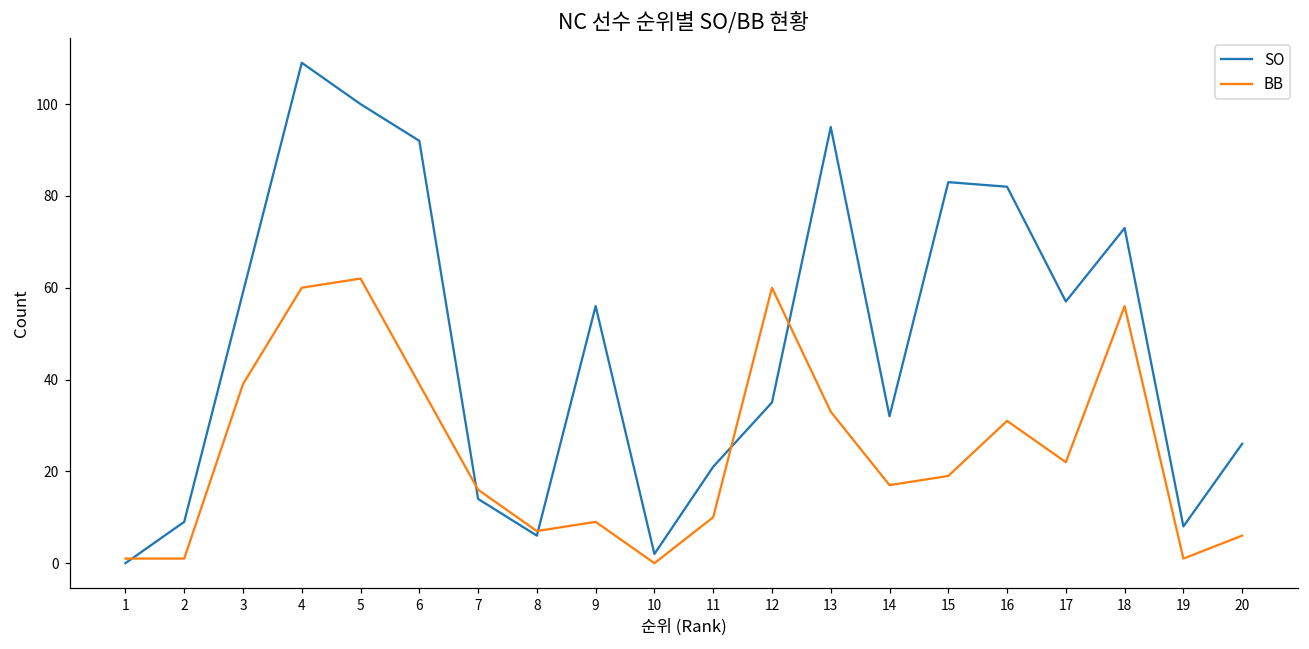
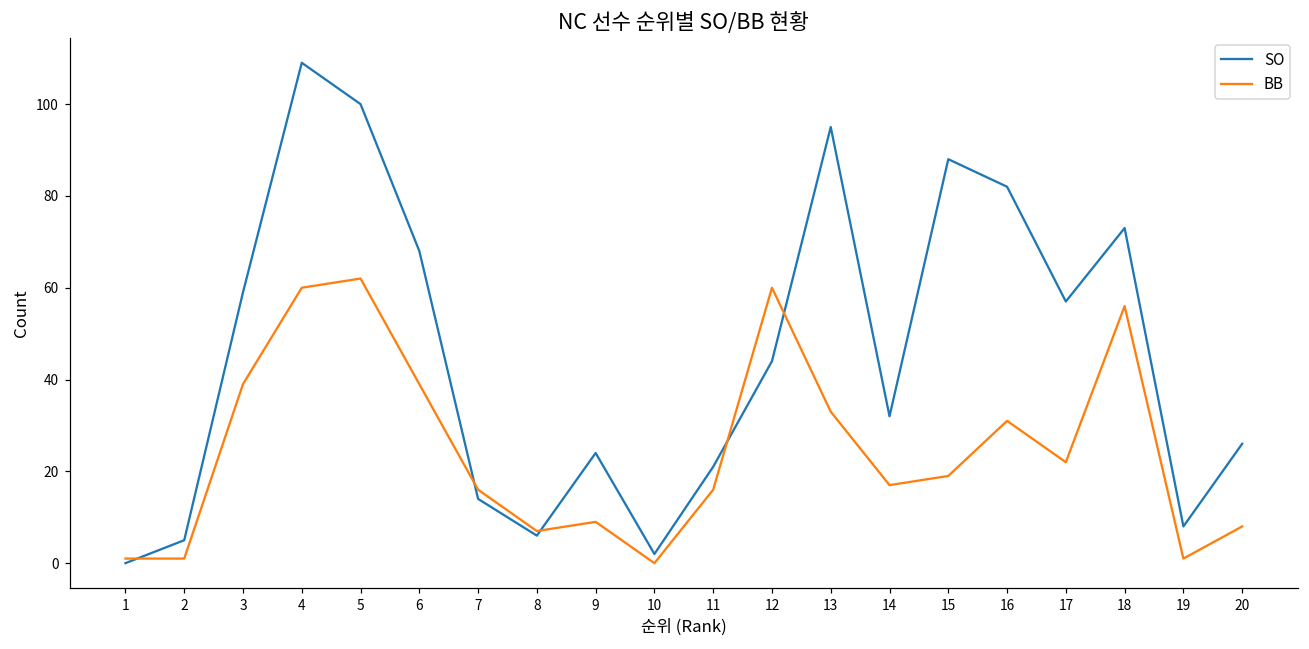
SO, 2: 9 -> 5
SO, 6: 92 -> 68
SO, 9: 56 -> 24
BB, 11: 10 -> 16
SO, 12: 35 -> 44
SO, 15: 83 -> 88
BB, 20: 6 -> 8
